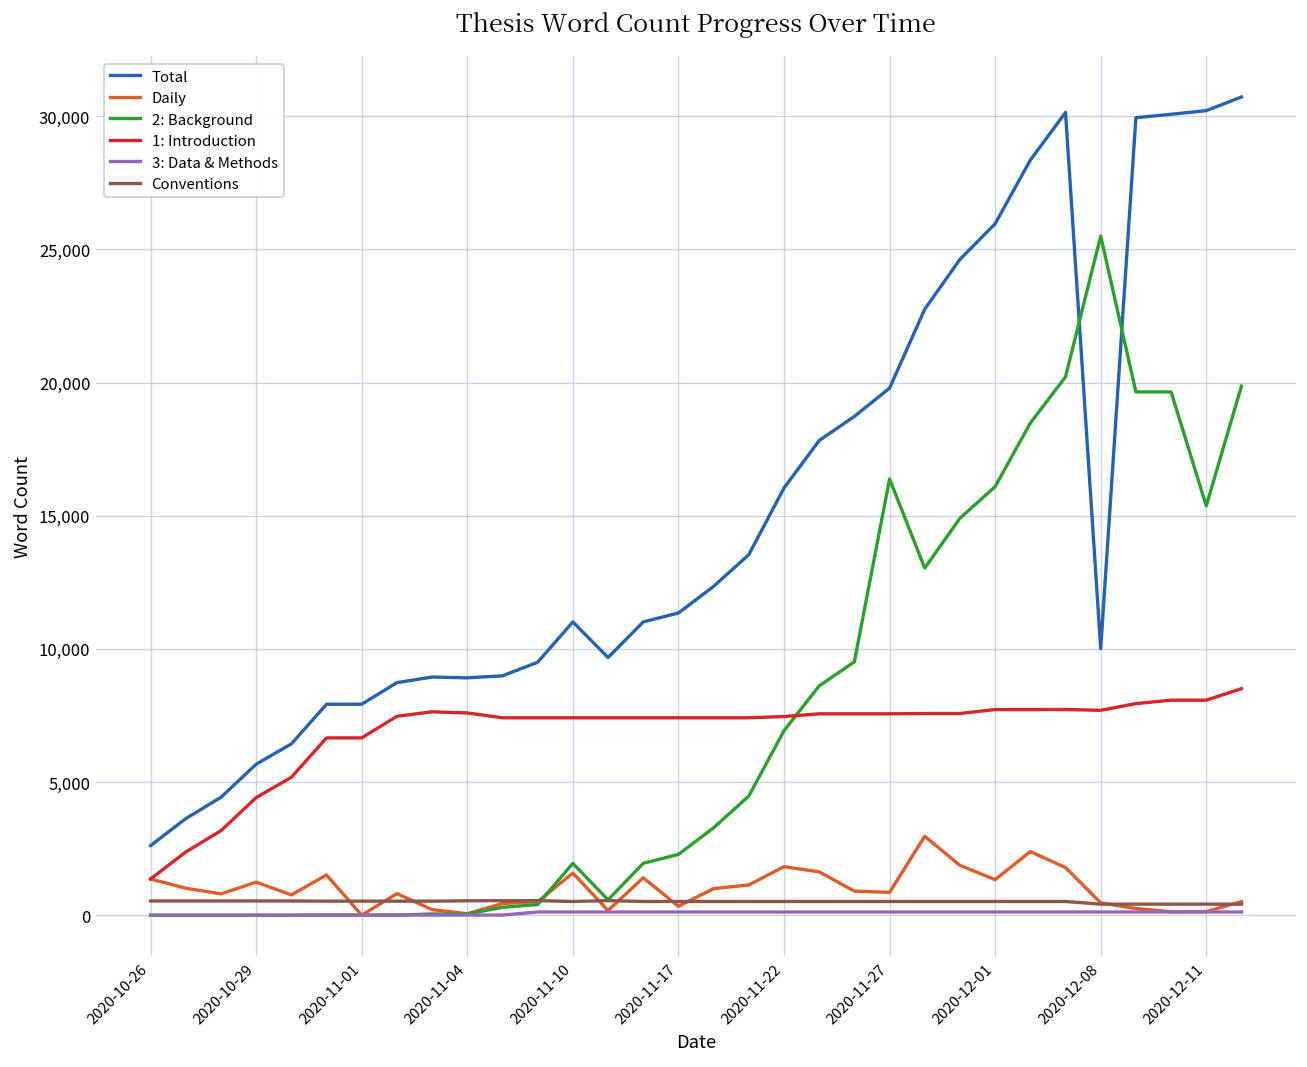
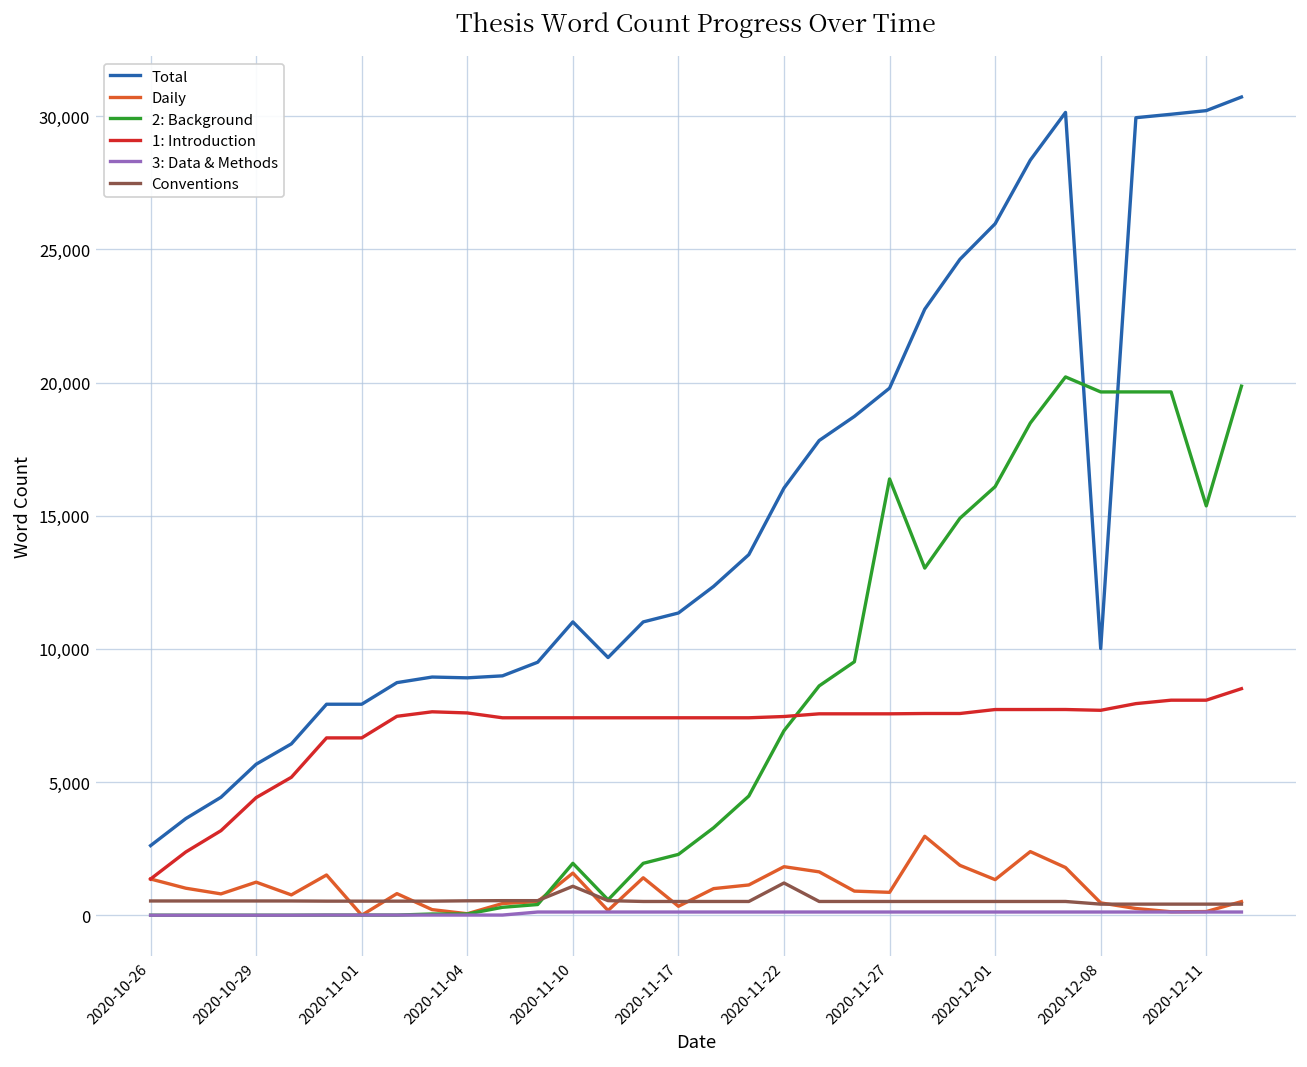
Conventions, 2020-11-10: 500 -> 1,100
Conventions, 2020-11-22: 500 -> 1,200
2: Background, 2020-12-08: 25,500 -> 19,600
